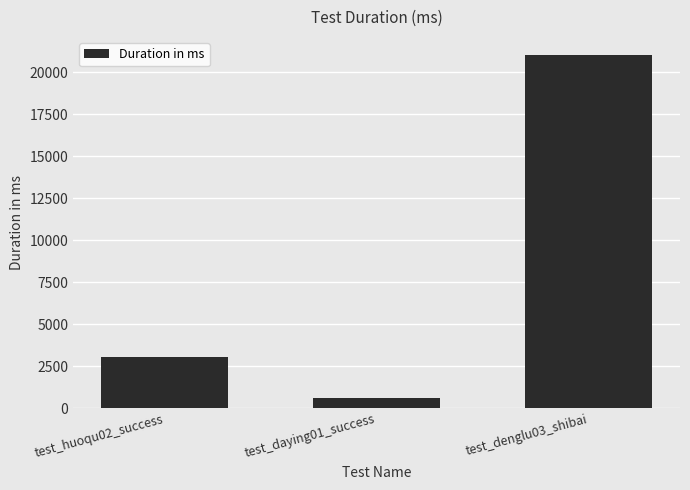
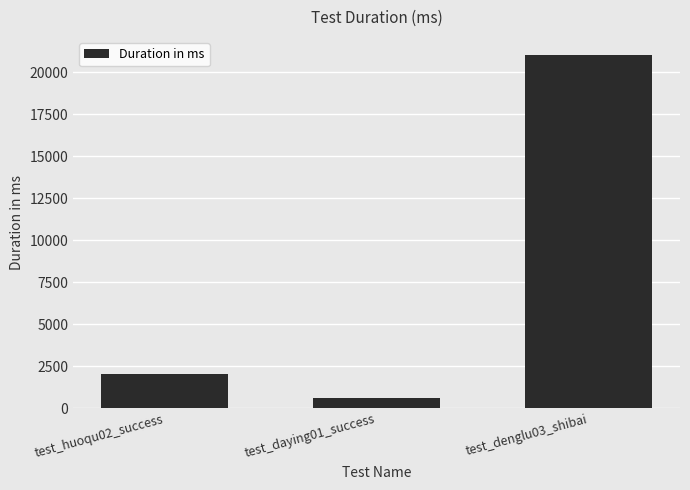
test_huoqu02_success: 3100 -> 2000
